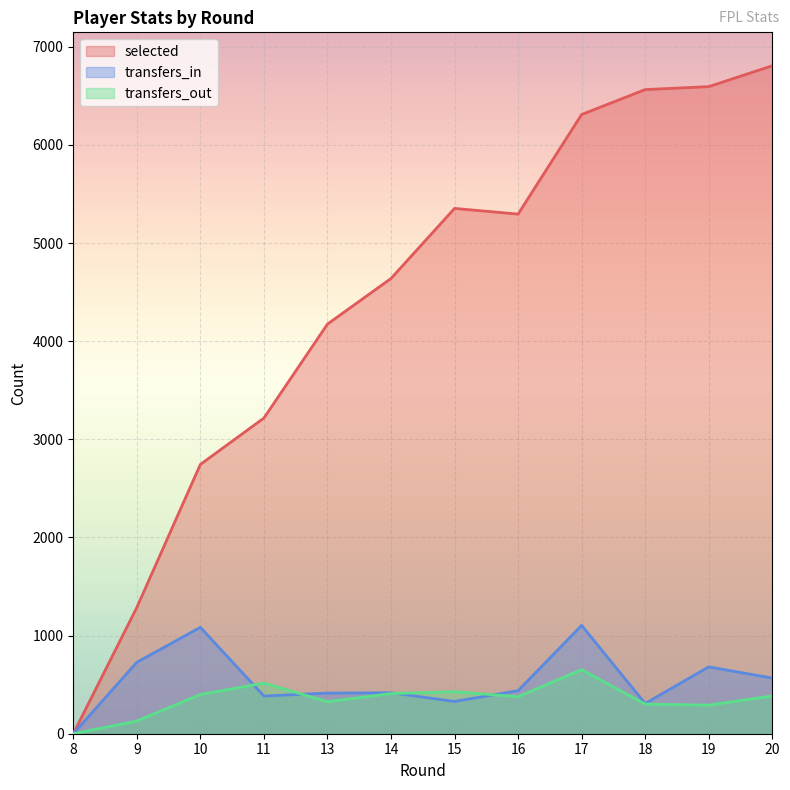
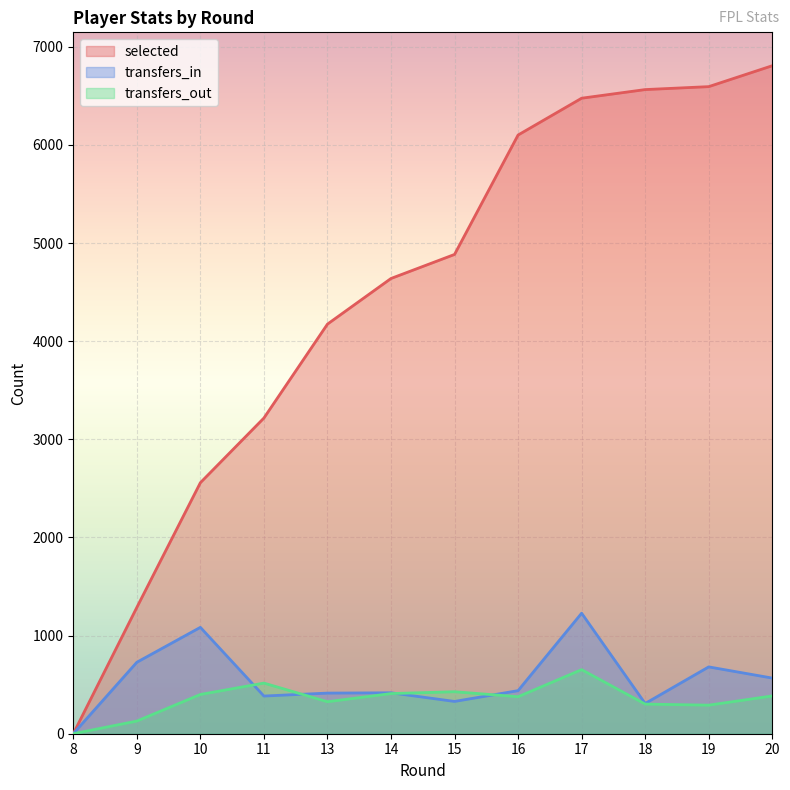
selected, 10: 2700 -> 2600
selected, 15: 5400 -> 4900
selected, 16: 5300 -> 6100
selected, 17: 6300 -> 6500
transfers_in, 17: 1100 -> 1200
